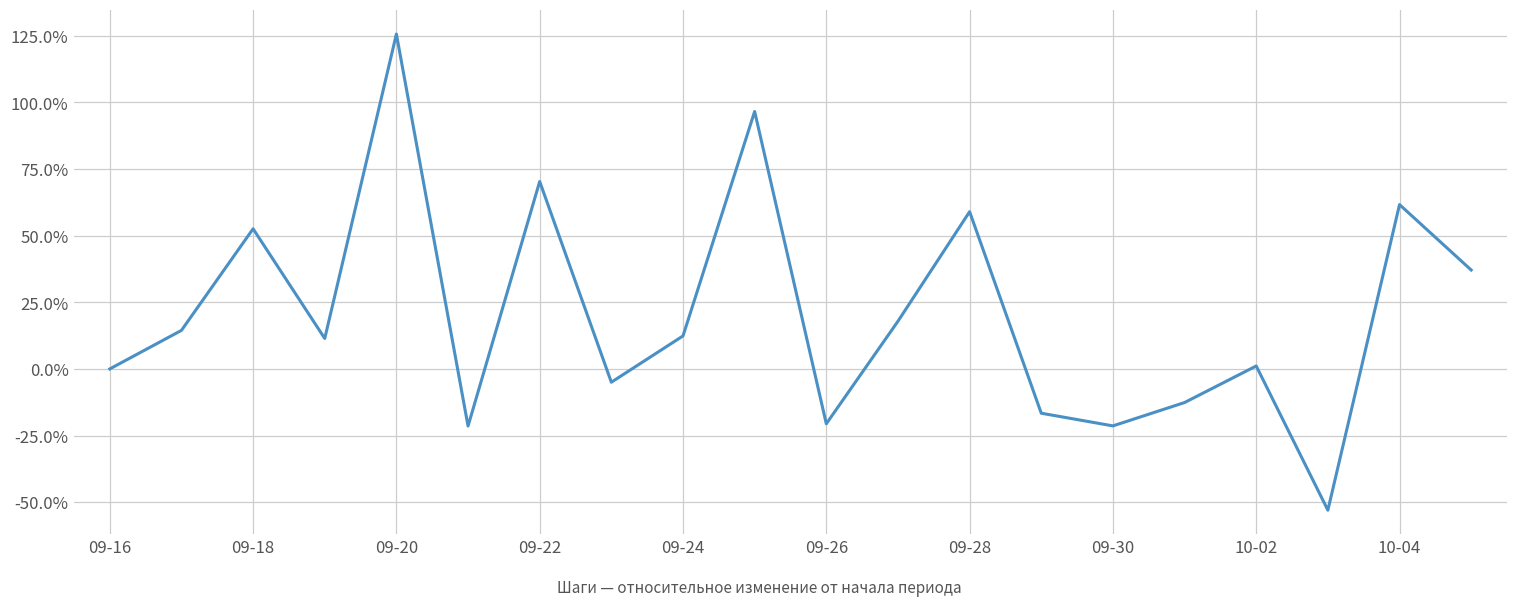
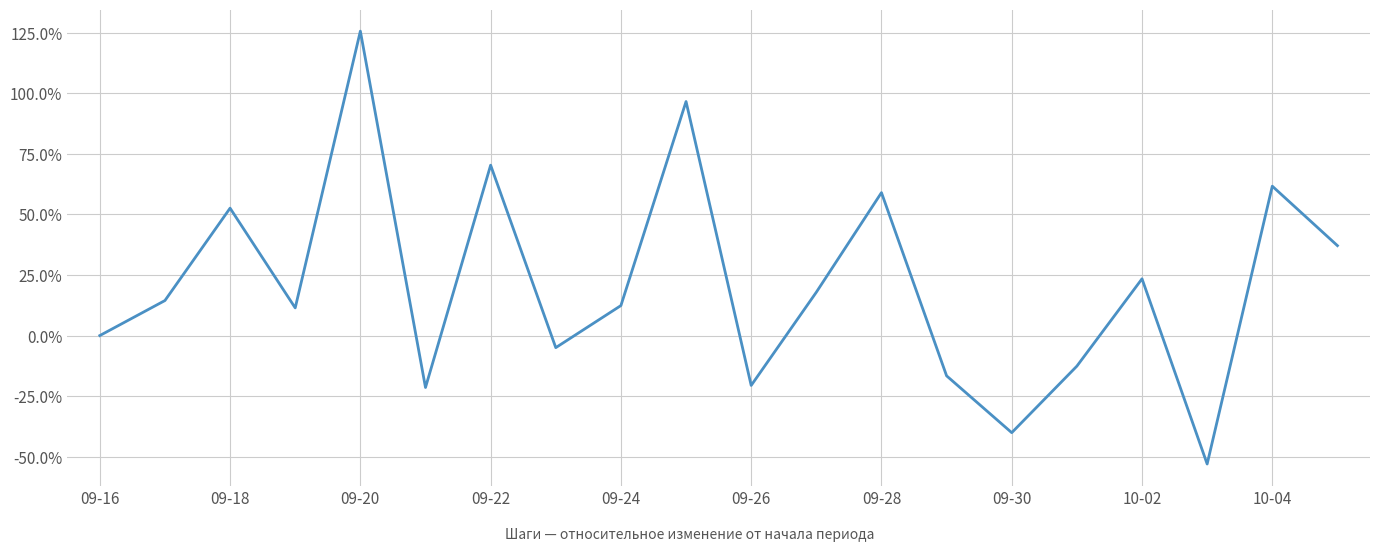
09-30: -21% -> -40%
10-02: 1% -> 23%
